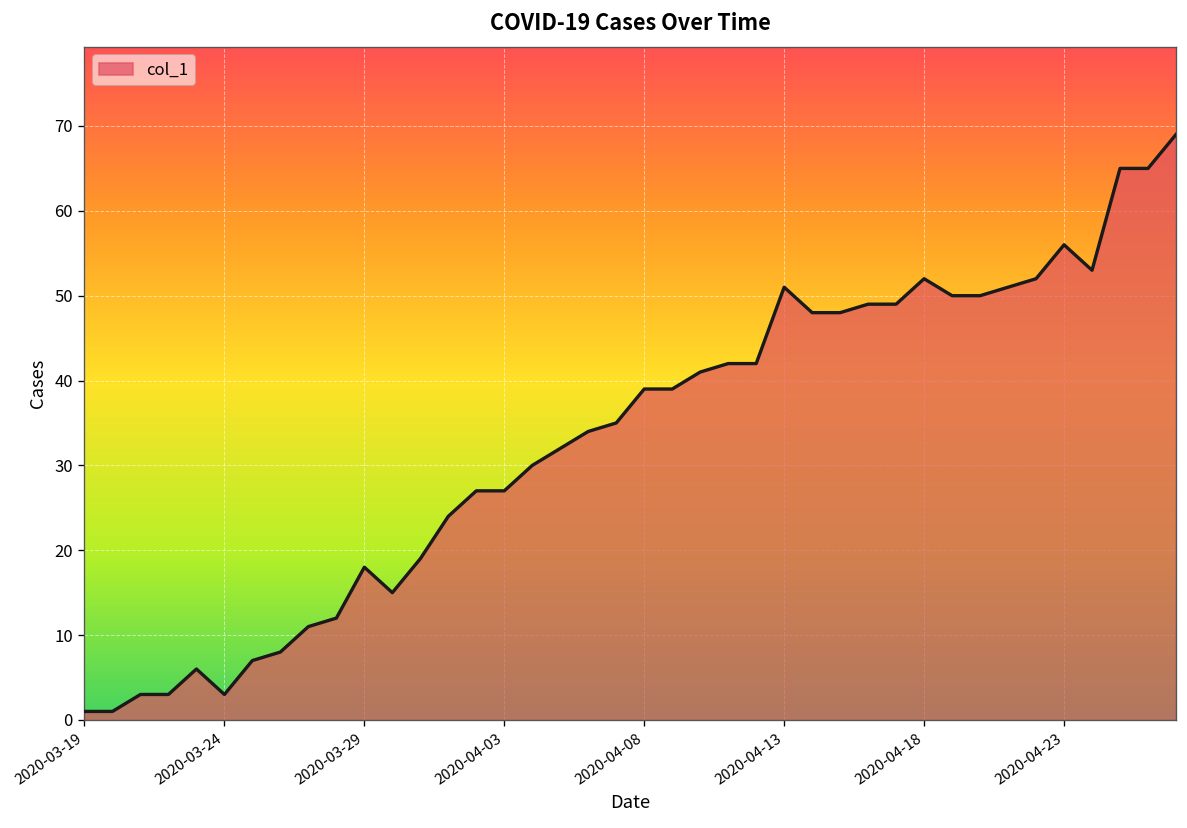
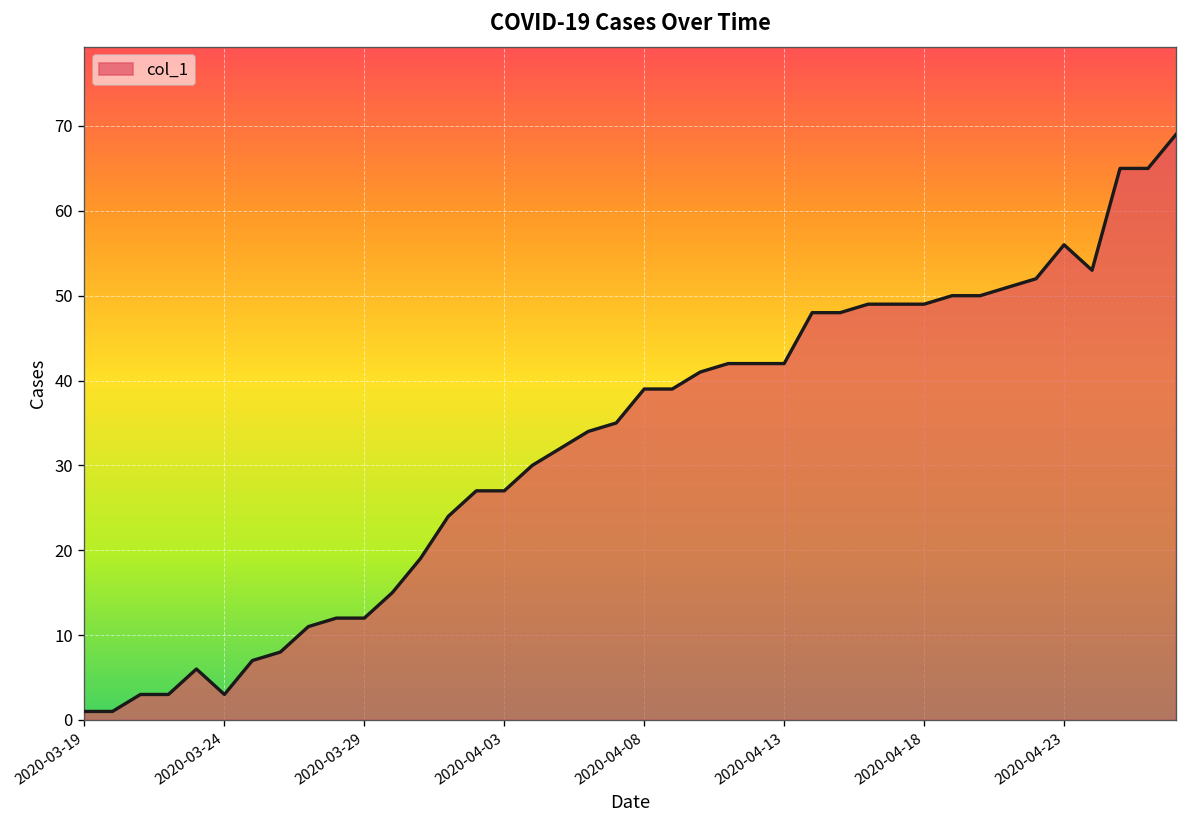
2020-03-29: 18 -> 12
2020-04-13: 51 -> 42
2020-04-18: 52 -> 49
